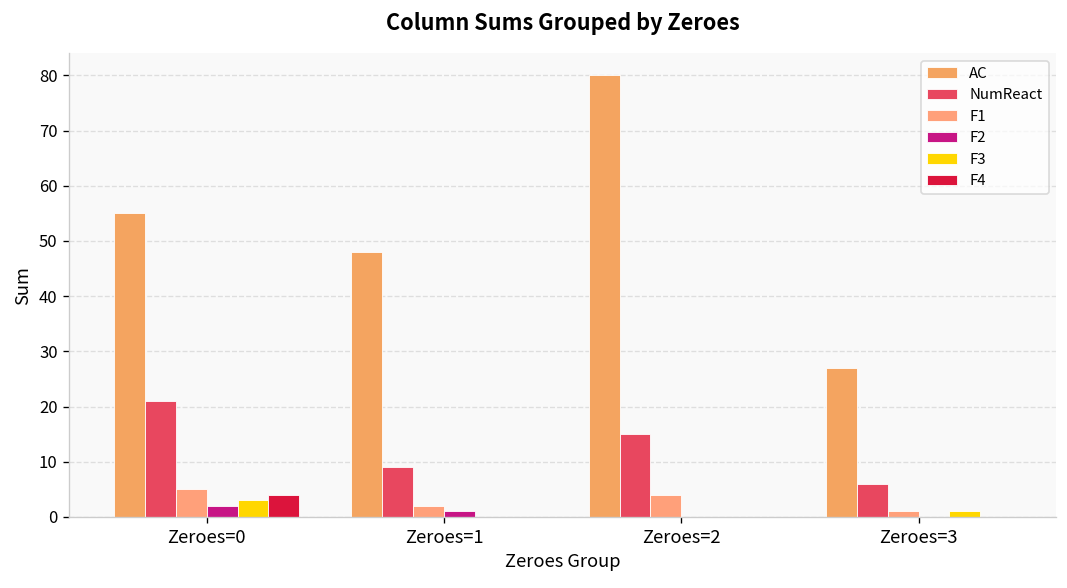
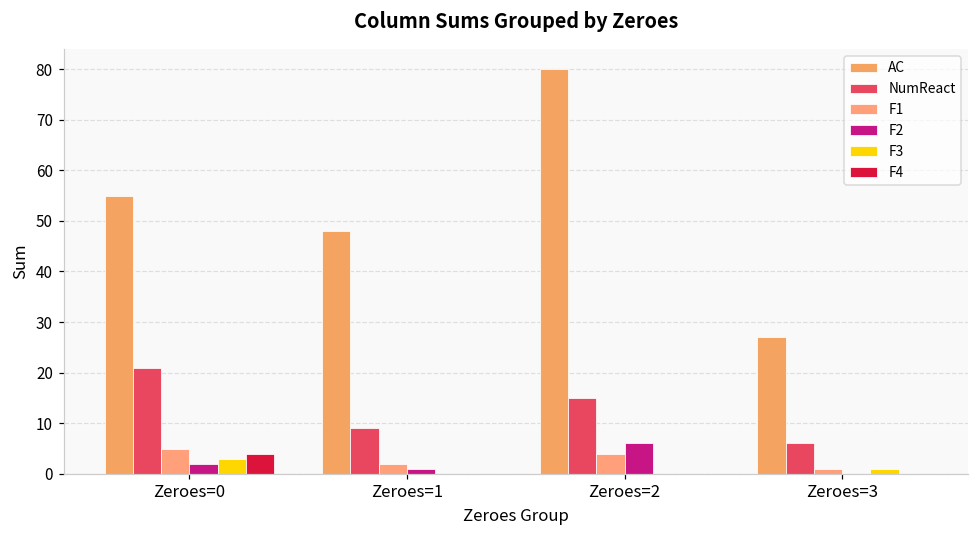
F2, Zeroes=2: 0 -> 6
